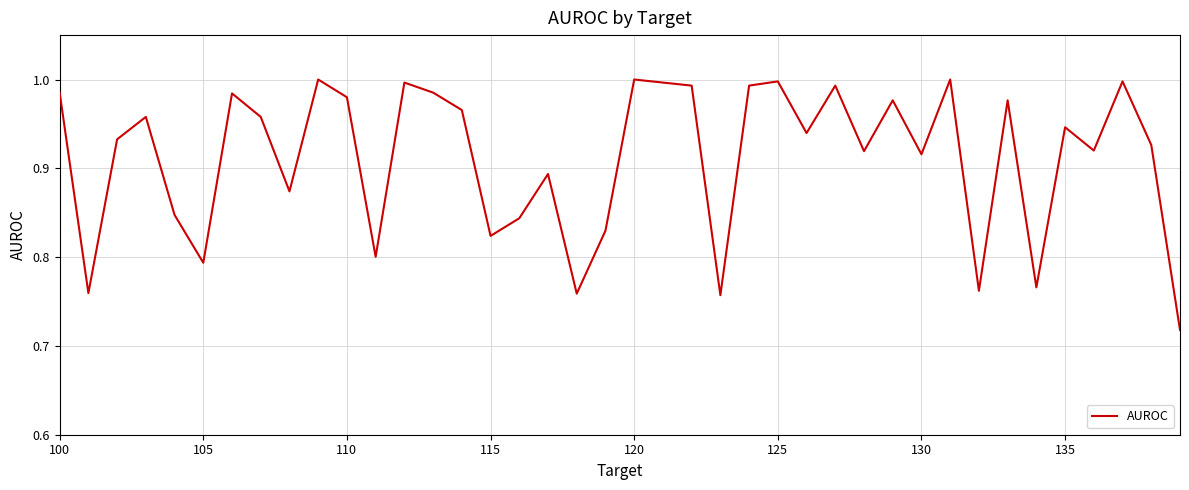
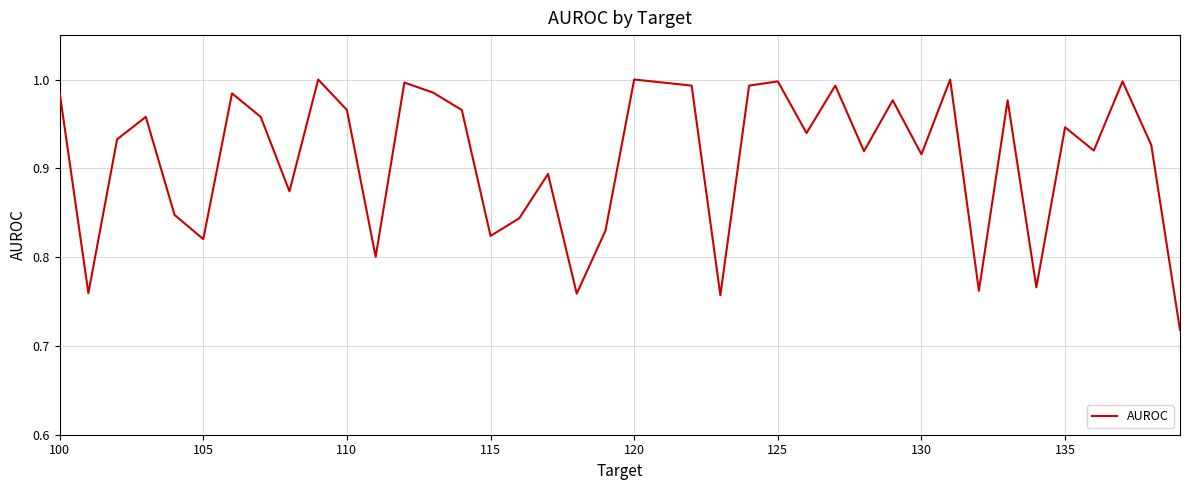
105: 0.79 -> 0.82
110: 0.98 -> 0.97
